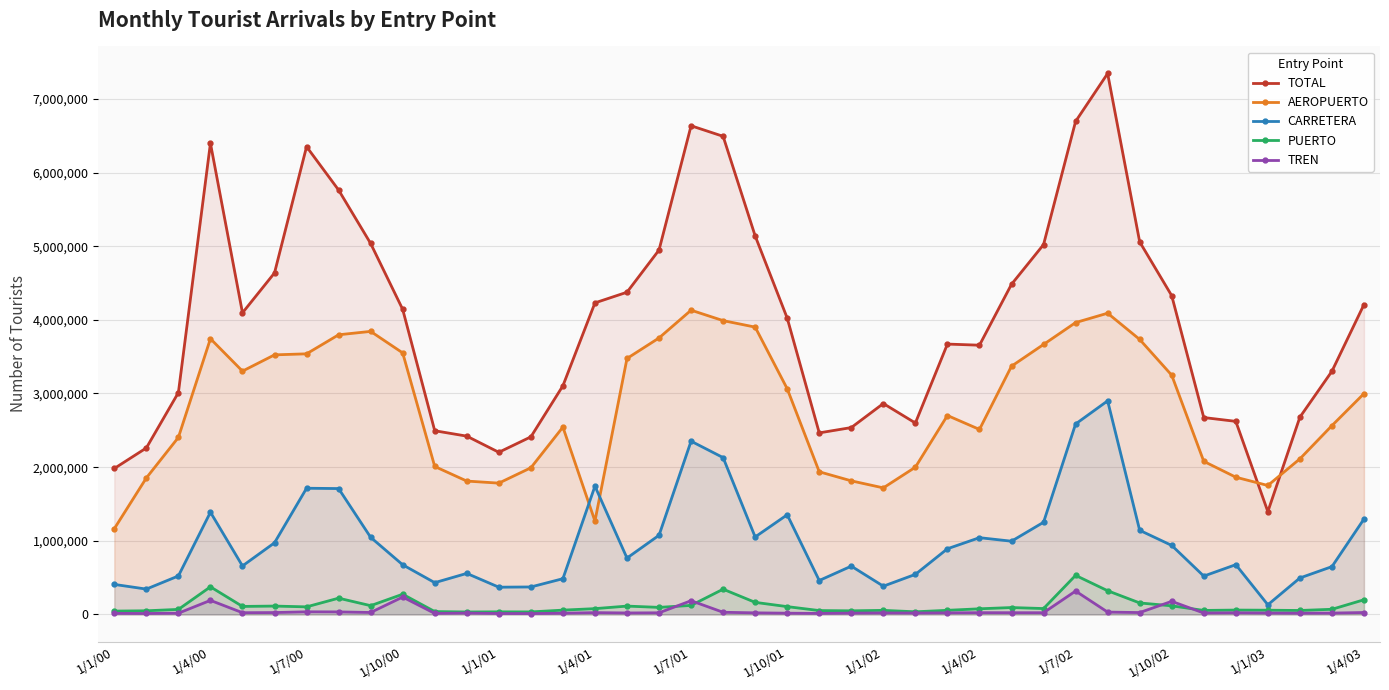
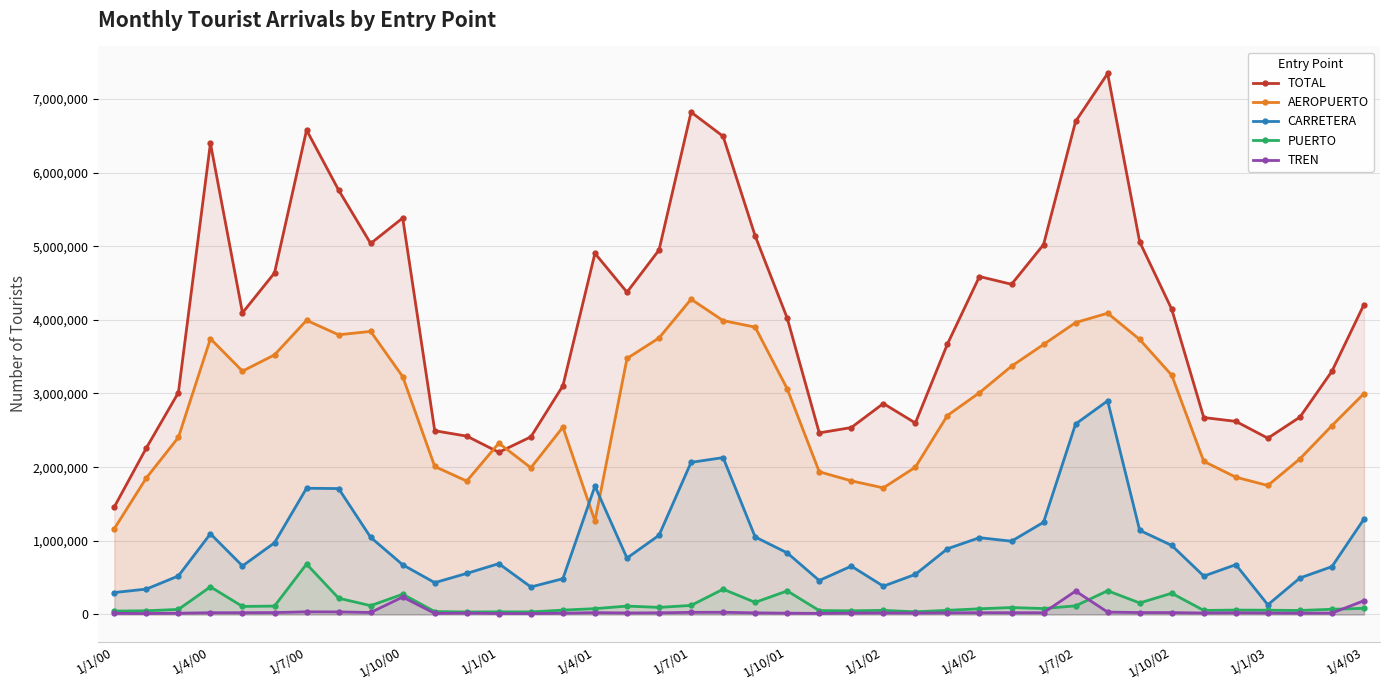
TOTAL, 1/1/00: 2,000,000 -> 1,500,000
CARRETERA, 1/1/00: 400,000 -> 300,000
CARRETERA, 1/4/00: 1,400,000 -> 1,100,000
TREN, 1/4/00: 200,000 -> 0
TOTAL, 1/7/00: 6,400,000 -> 6,600,000
AEROPUERTO, 1/7/00: 3,500,000 -> 4,000,000
PUERTO, 1/7/00: 100,000 -> 700,000
TOTAL, 1/10/00: 4,100,000 -> 5,400,000
AEROPUERTO, 1/10/00: 3,600,000 -> 3,200,000
AEROPUERTO, 1/1/01: 1,800,000 -> 2,300,000
CARRETERA, 1/1/01: 400,000 -> 700,000
TOTAL, 1/4/01: 4,200,000 -> 4,900,000
TOTAL, 1/7/01: 6,600,000 -> 6,800,000
AEROPUERTO, 1/7/01: 4,100,000 -> 4,300,000
CARRETERA, 1/7/01: 2,400,000 -> 2,100,000
TREN, 1/7/01: 200,000 -> 0
CARRETERA, 1/10/01: 1,400,000 -> 800,000
PUERTO, 1/10/01: 100,000 -> 300,000
TOTAL, 1/4/02: 3,700,000 -> 4,600,000
AEROPUERTO, 1/4/02: 2,500,000 -> 3,000,000
PUERTO, 1/7/02: 500,000 -> 100,000
TOTAL, 1/10/02: 4,300,000 -> 4,100,000
PUERTO, 1/10/02: 100,000 -> 300,000
TREN, 1/10/02: 200,000 -> 0
TOTAL, 1/1/03: 1,400,000 -> 2,400,000
PUERTO, 1/4/03: 200,000 -> 100,000
TREN, 1/4/03: 0 -> 200,000
